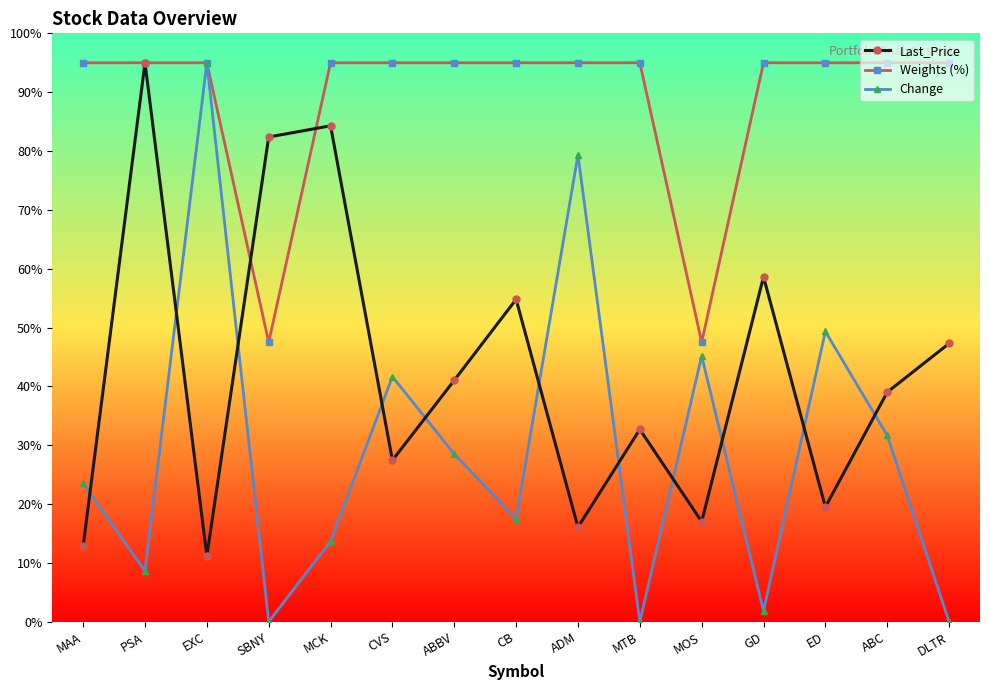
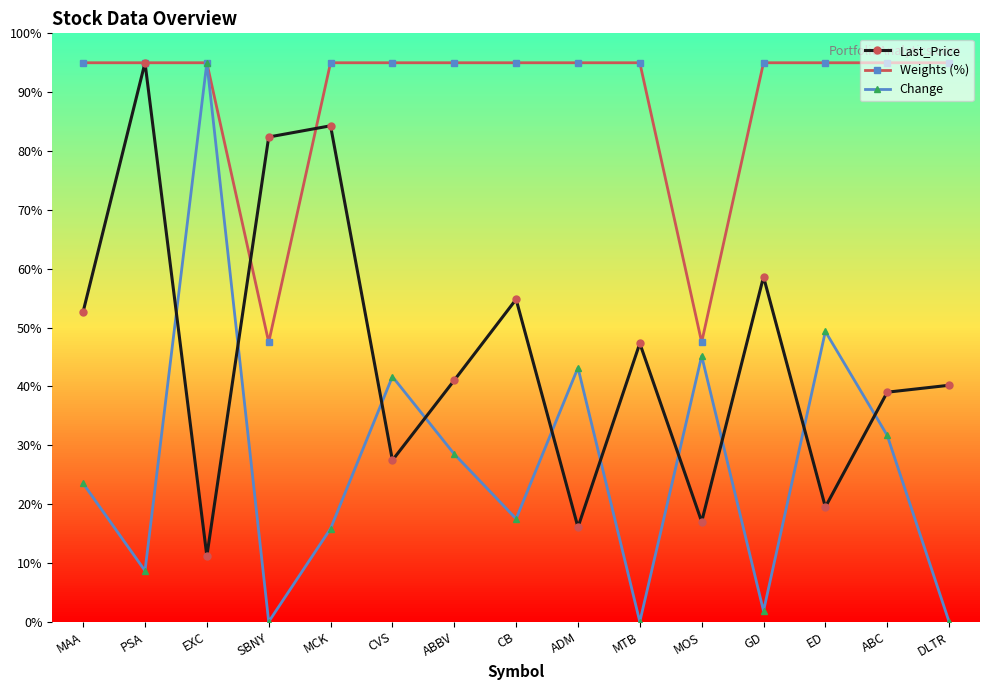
Last_Price, MAA: 13% -> 53%
Change, MCK: 14% -> 16%
Change, ADM: 79% -> 43%
Last_Price, MTB: 33% -> 47%
Last_Price, DLTR: 47% -> 40%
